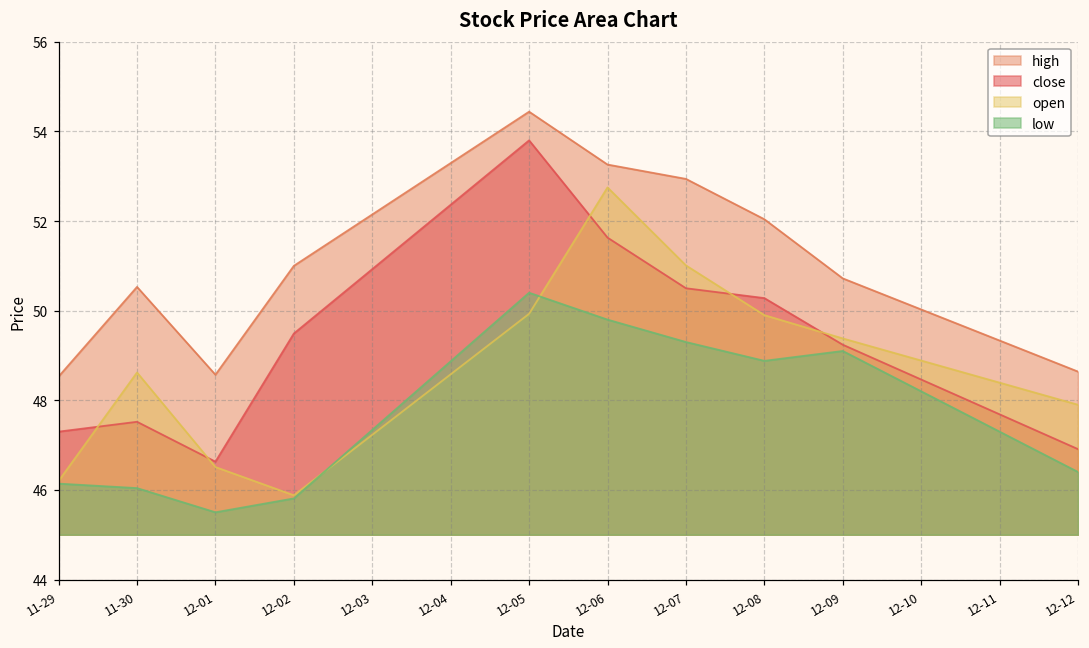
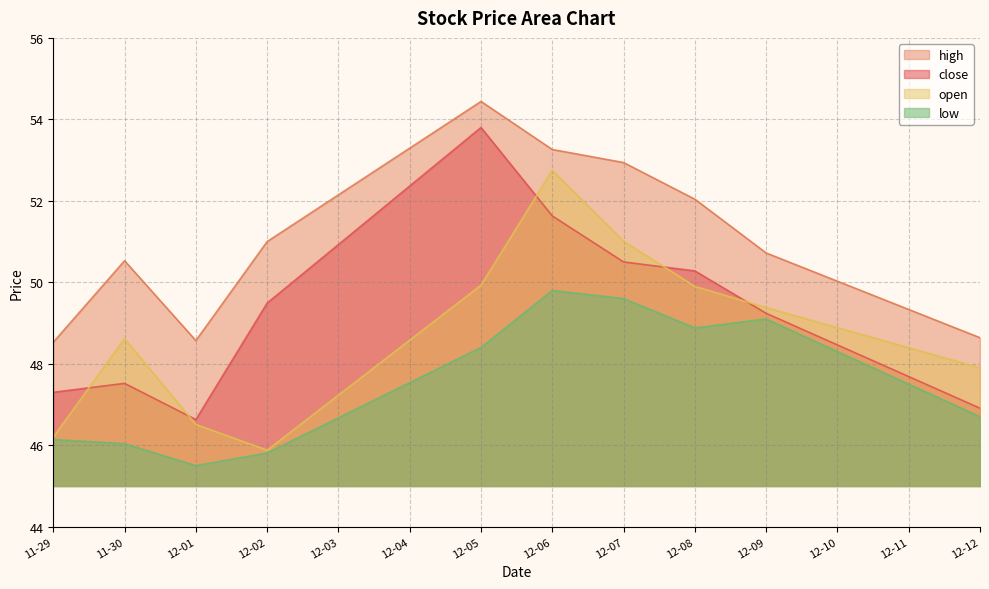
low, 12-05: 50.4 -> 48.4
low, 12-07: 49.3 -> 49.6
low, 12-12: 46.4 -> 46.7
